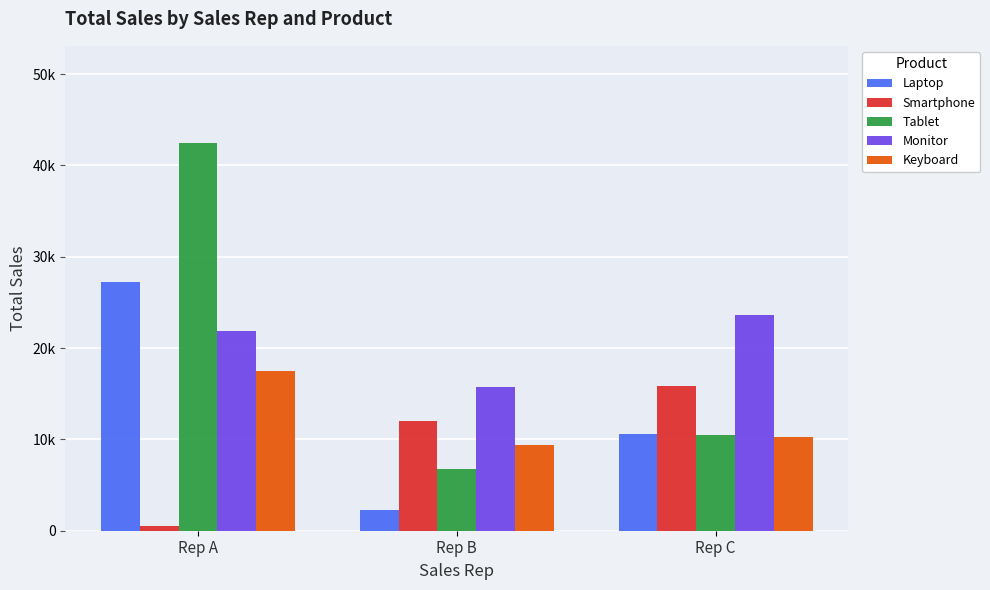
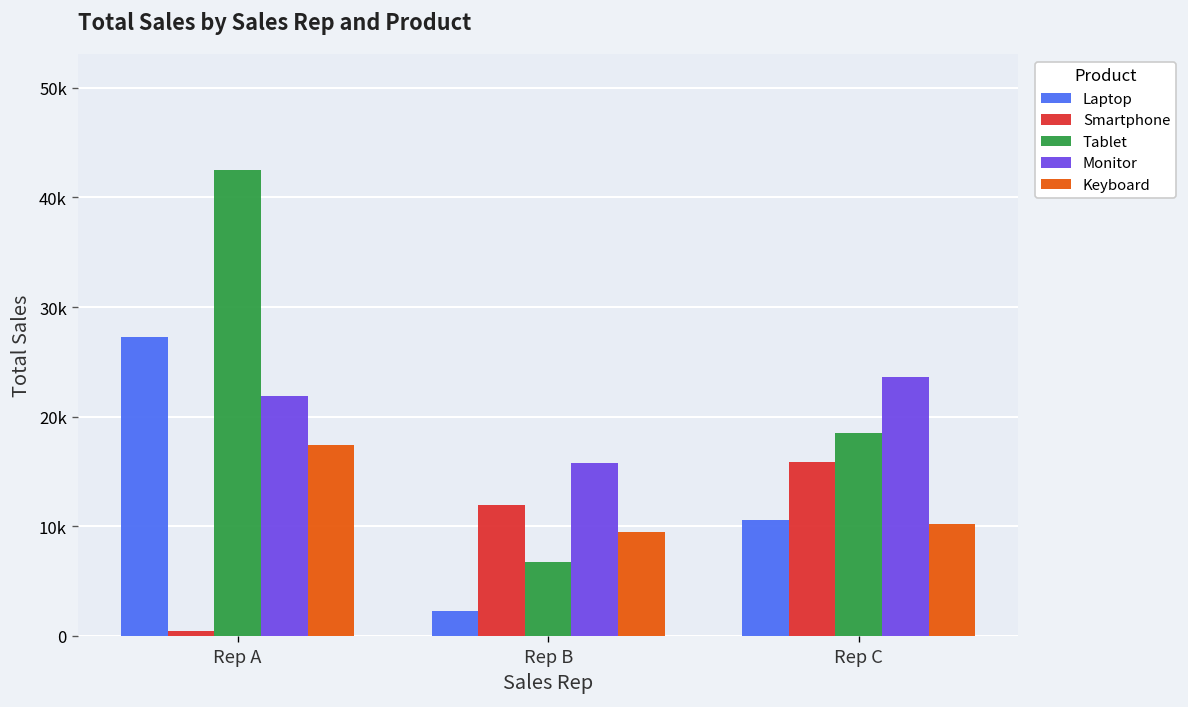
Tablet, Rep C: 11000 -> 19000
